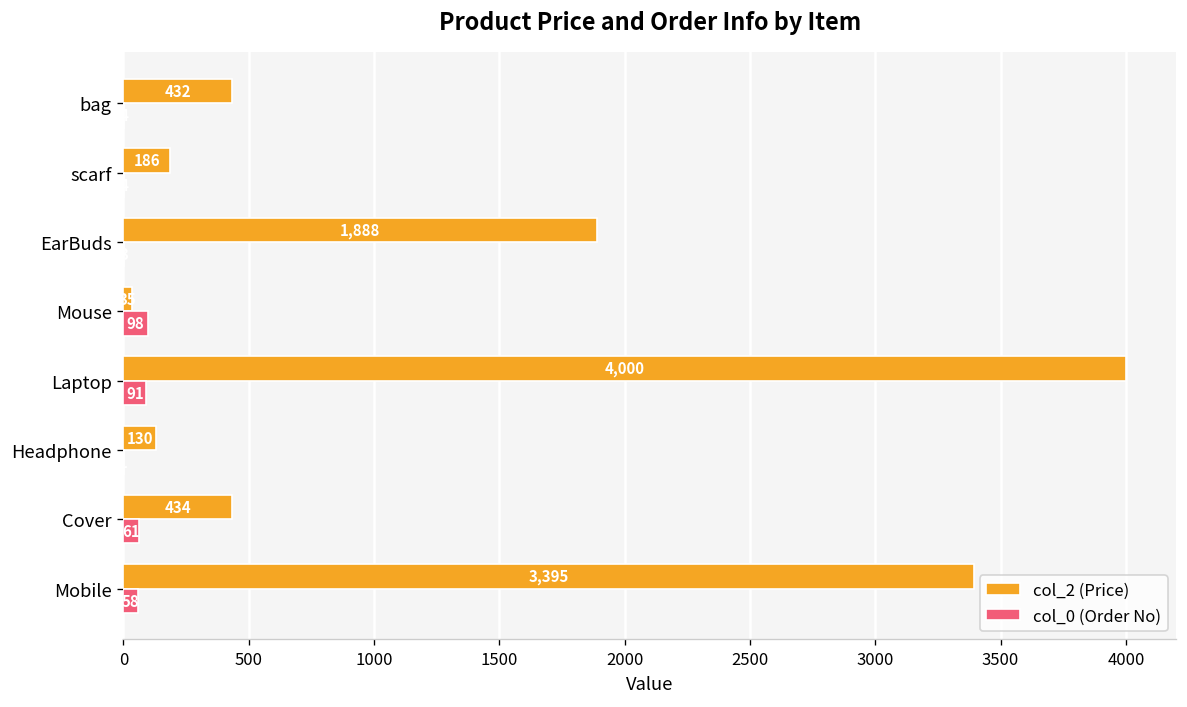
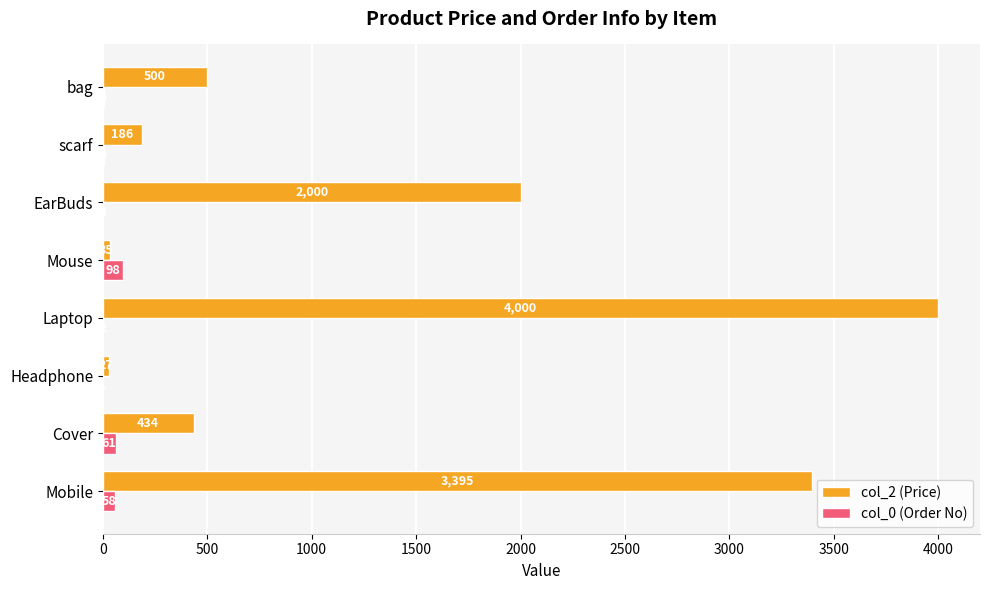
col_2 (Price), bag: 432 -> 500
col_2 (Price), EarBuds: 1,888 -> 2,000
col_0 (Order No), Laptop: 90 -> 0
col_2 (Price), Headphone: 130 -> 30
